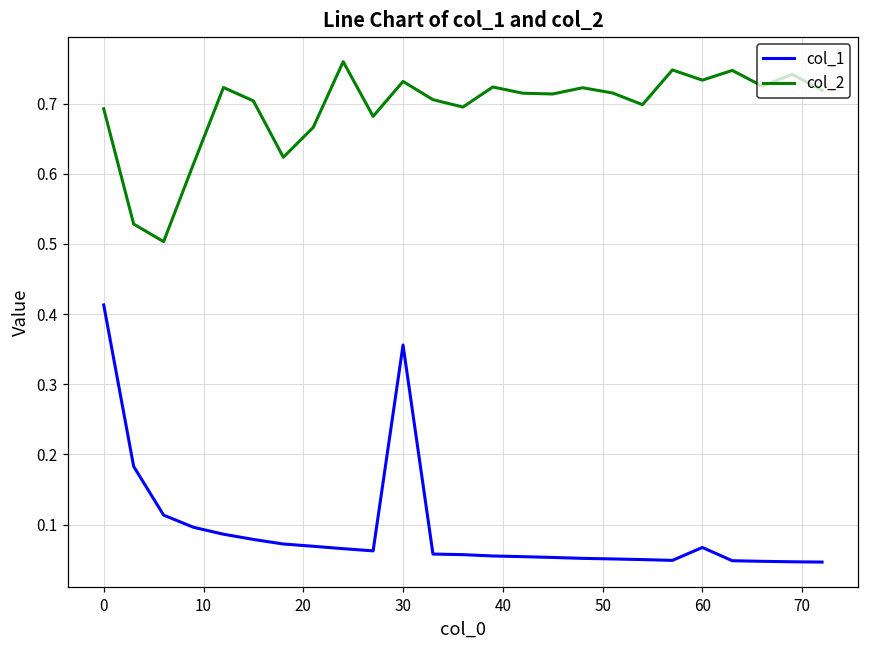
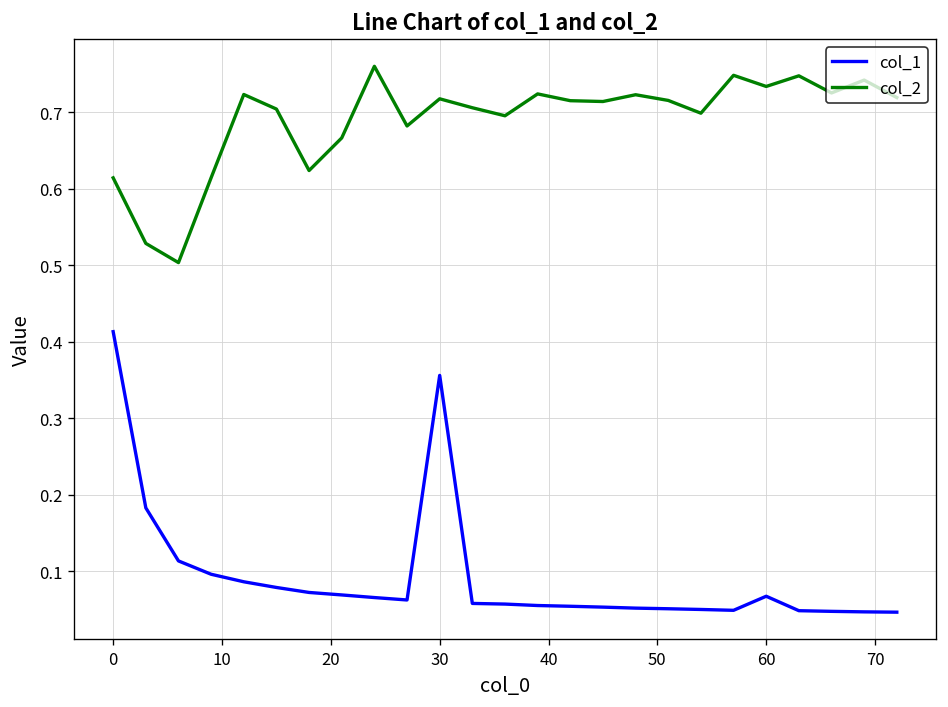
col_2, 0: 0.69 -> 0.61
col_2, 30: 0.73 -> 0.72
